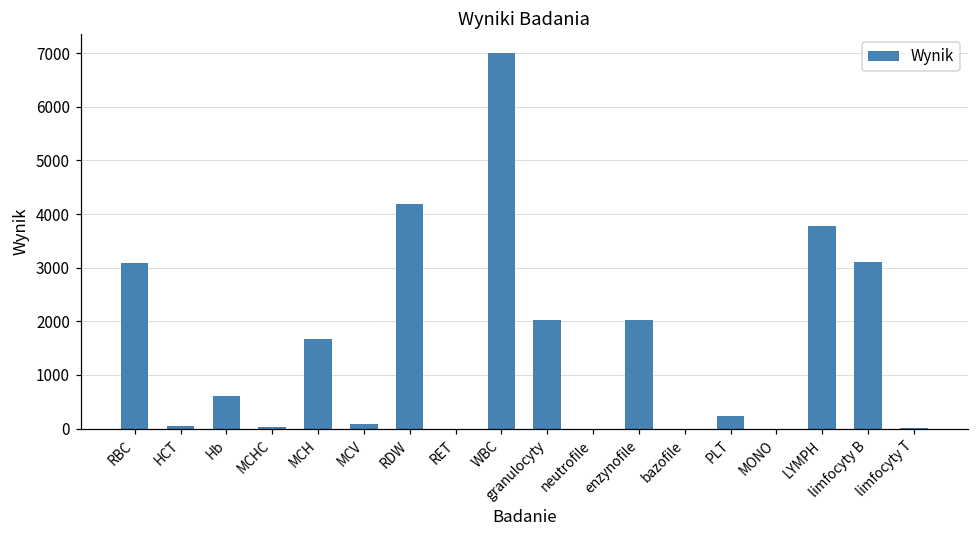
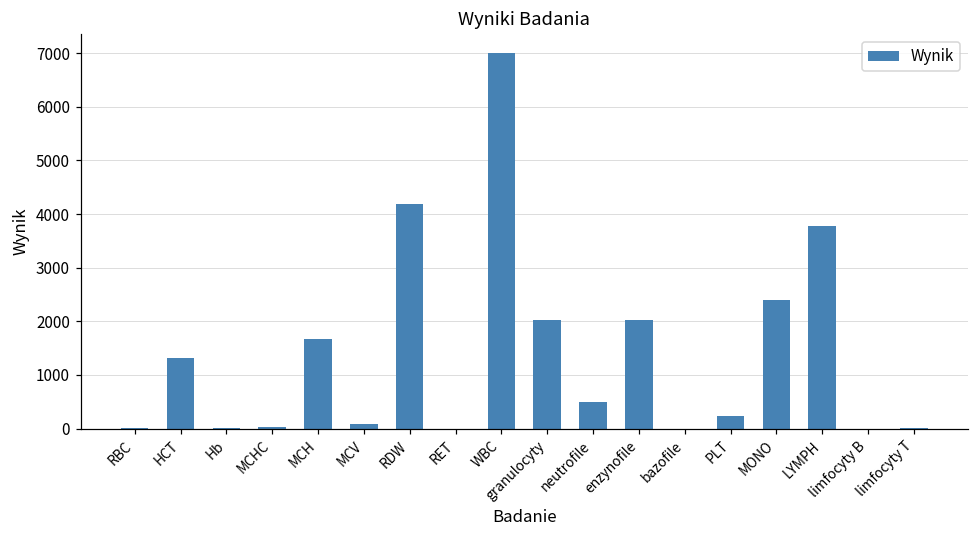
RBC: 3100 -> 0
HCT: 100 -> 1300
Hb: 600 -> 0
neutrofile: 0 -> 500
MONO: 0 -> 2400
limfocyty B: 3100 -> 0
